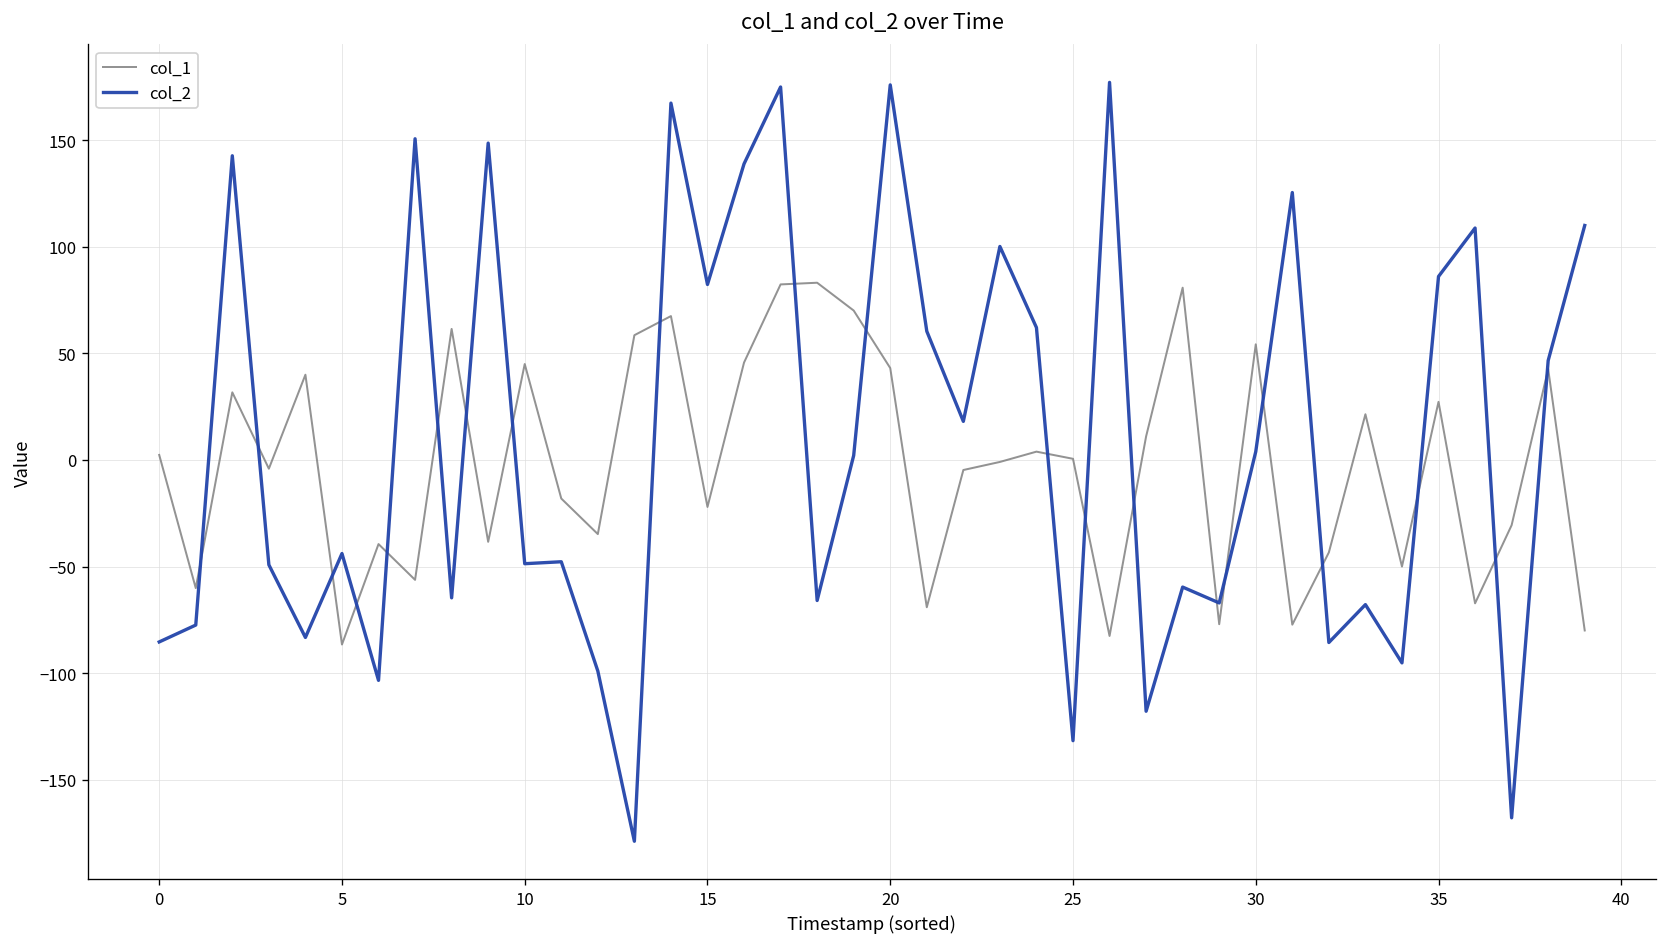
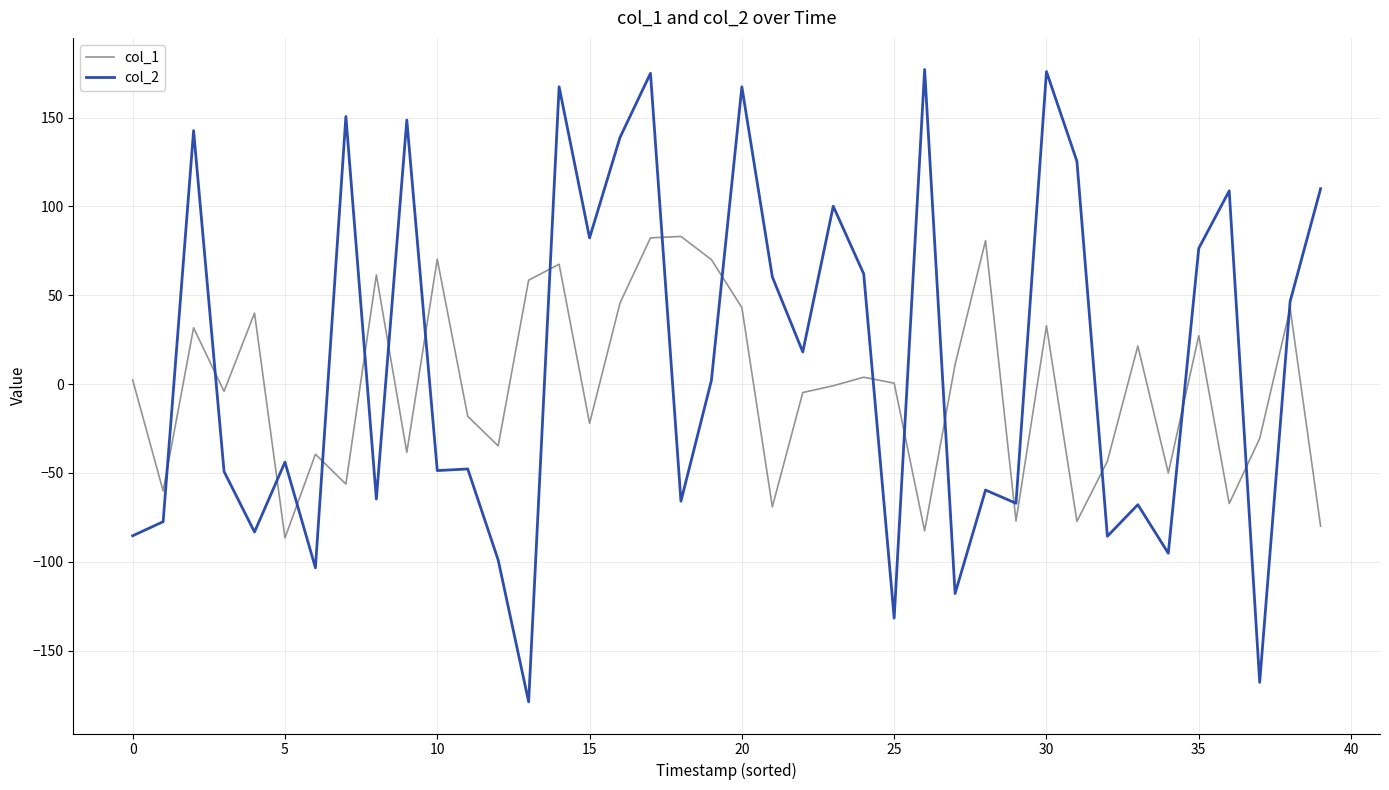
col_1, 10: 45 -> 70
col_2, 20: 176 -> 167
col_1, 30: 54 -> 33
col_2, 30: 4 -> 176
col_2, 35: 86 -> 76
